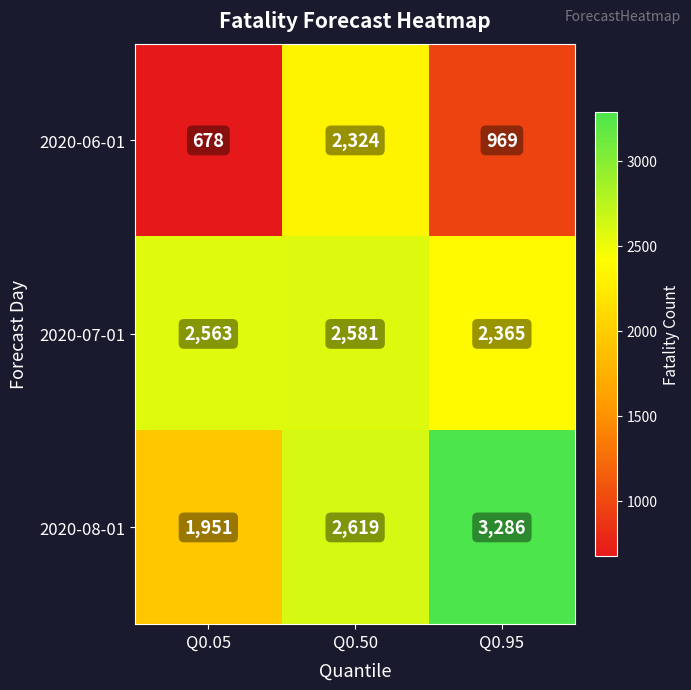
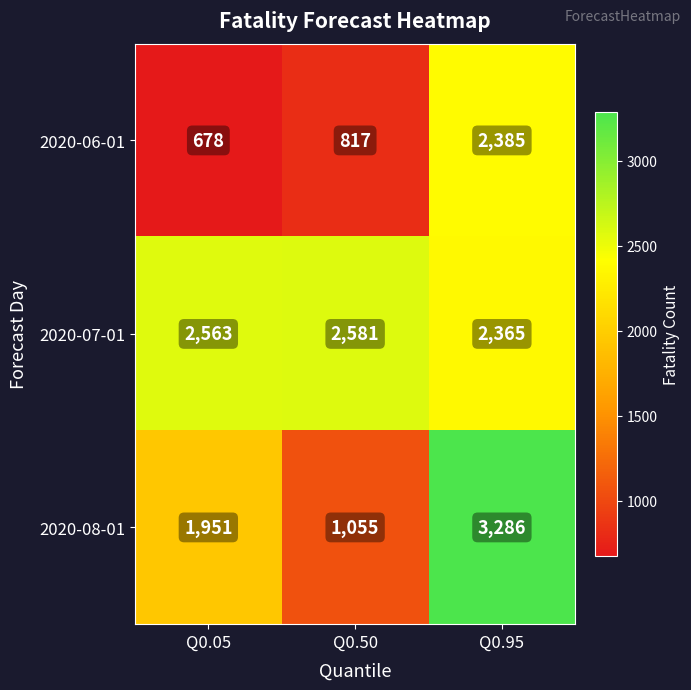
2020-06-01, Q0.50: 2,324 -> 817
2020-06-01, Q0.95: 969 -> 2,385
2020-08-01, Q0.50: 2,619 -> 1,055
